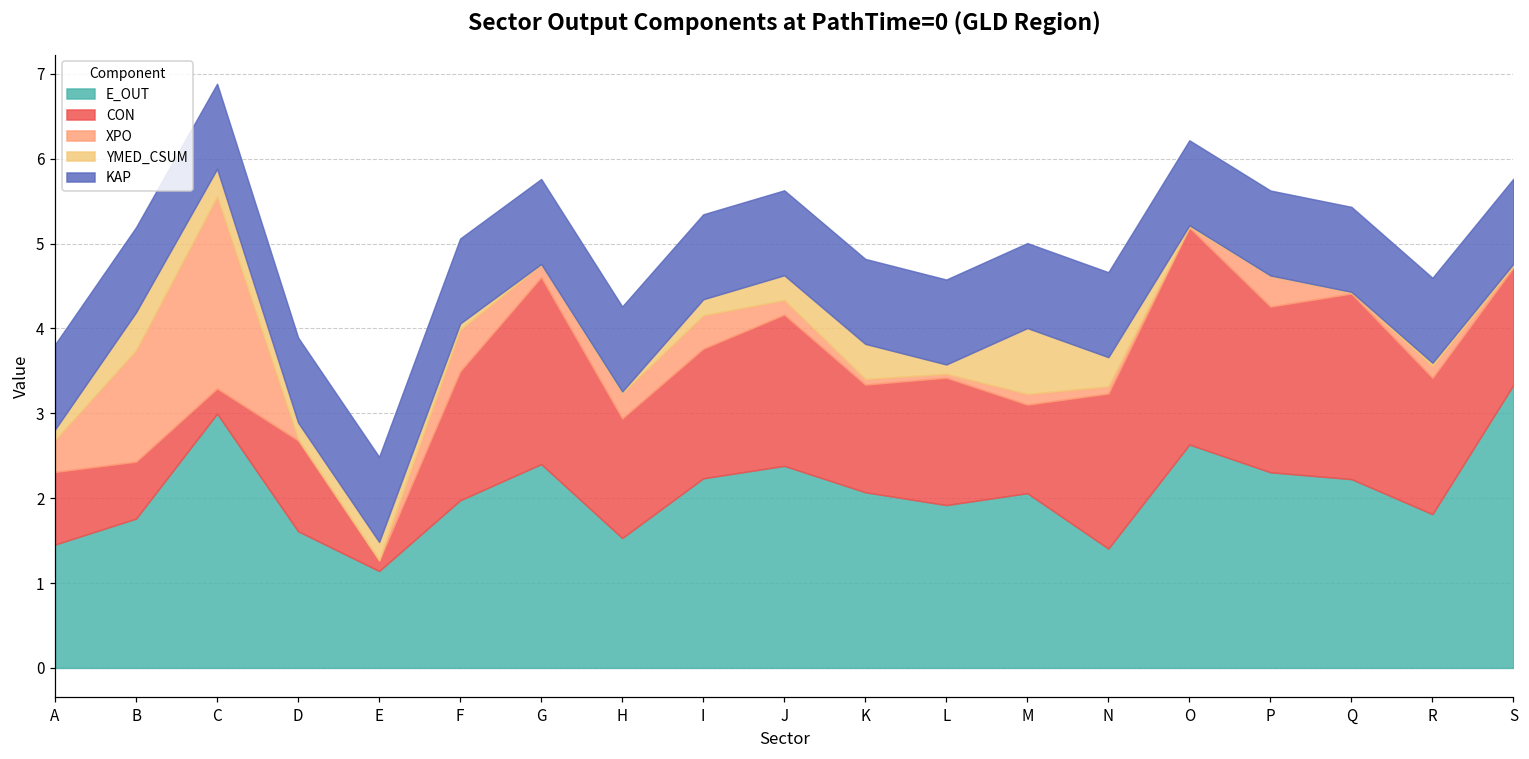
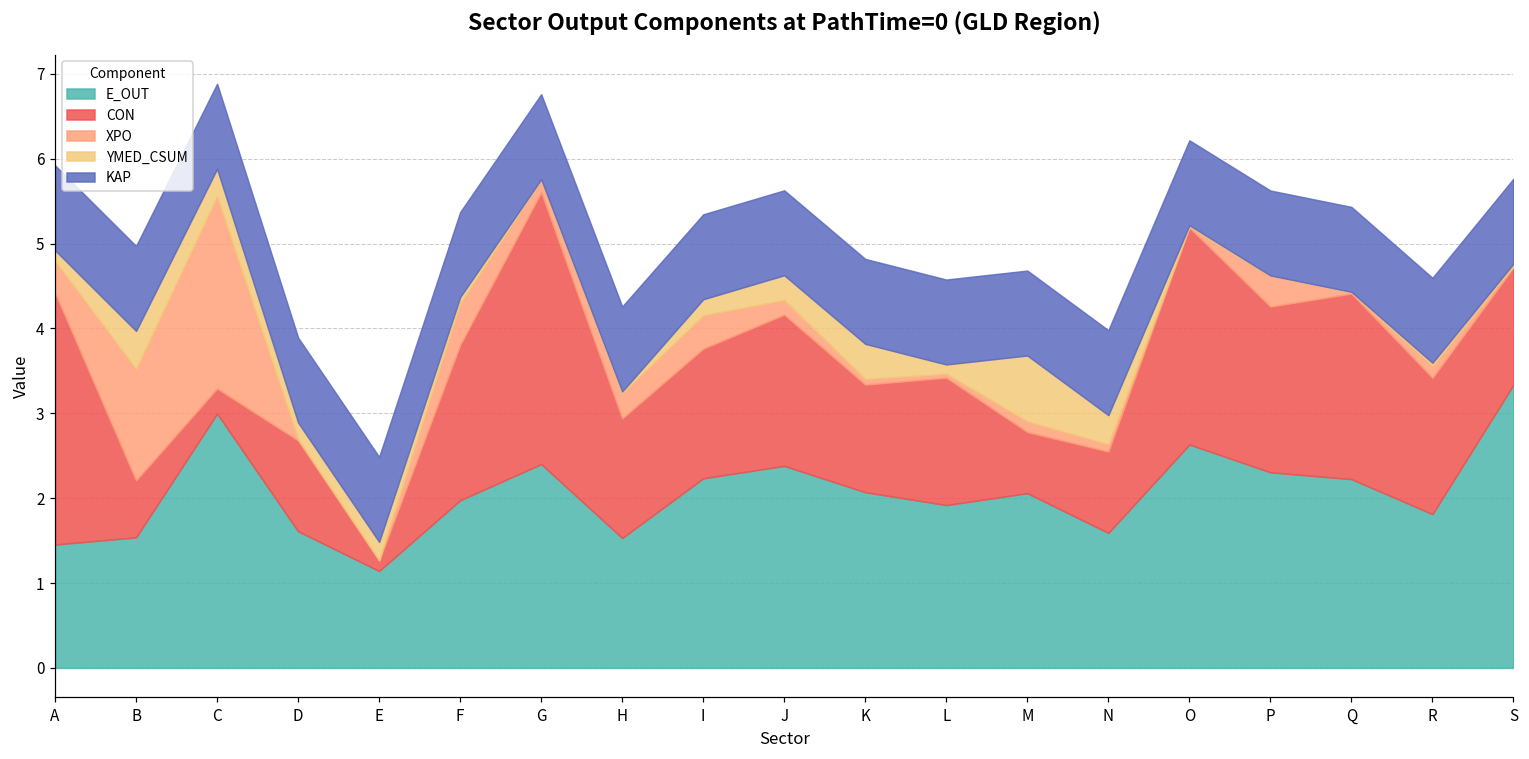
CON, A: 0.9 -> 3.0
E_OUT, B: 1.8 -> 1.5
CON, F: 1.5 -> 1.8
CON, G: 2.2 -> 3.2
CON, M: 1.0 -> 0.7
E_OUT, N: 1.4 -> 1.6
CON, N: 1.8 -> 1.0
